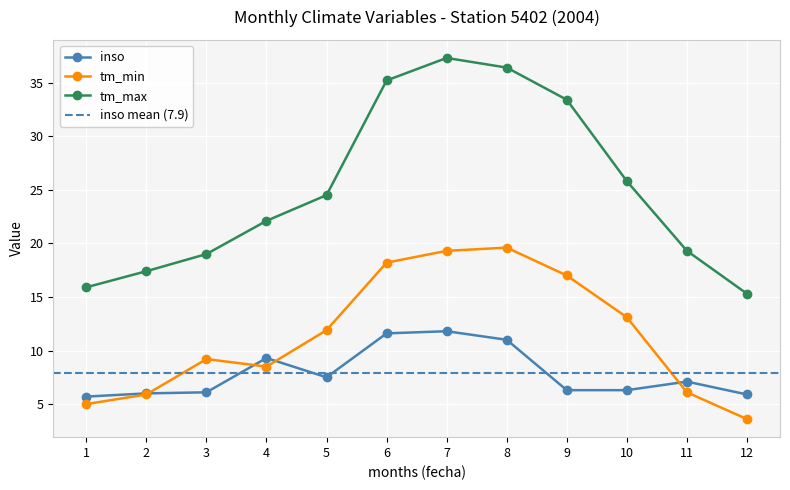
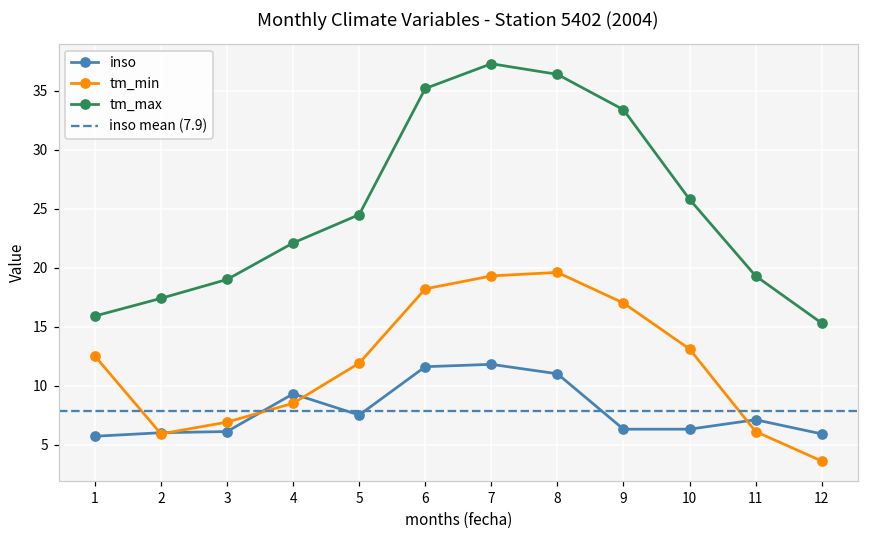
tm_min, 1: 5.0 -> 12.5
tm_min, 3: 9.2 -> 6.9
